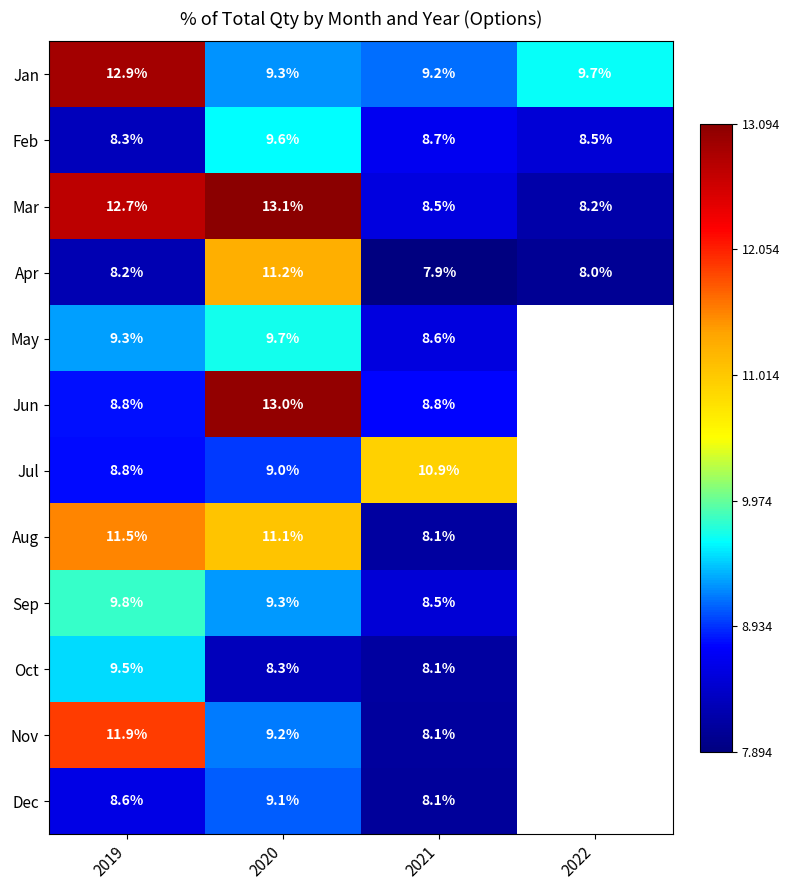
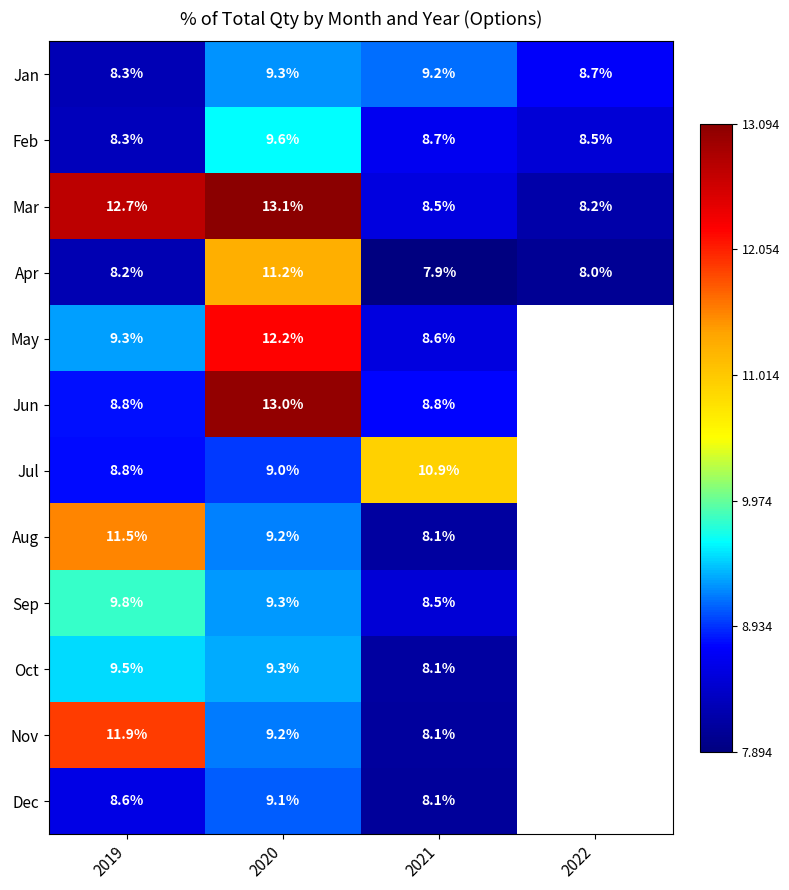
Jan, 2019: 12.9% -> 8.3%
Jan, 2022: 9.7% -> 8.7%
May, 2020: 9.7% -> 12.2%
Aug, 2020: 11.1% -> 9.2%
Oct, 2020: 8.3% -> 9.3%
